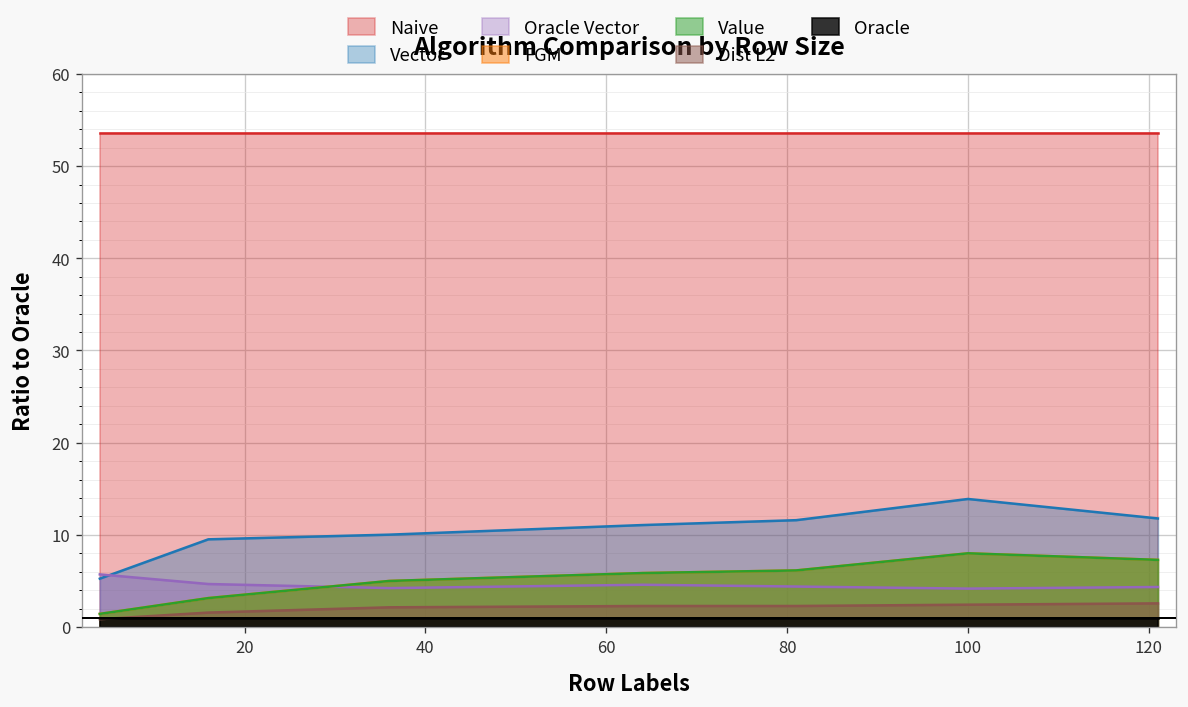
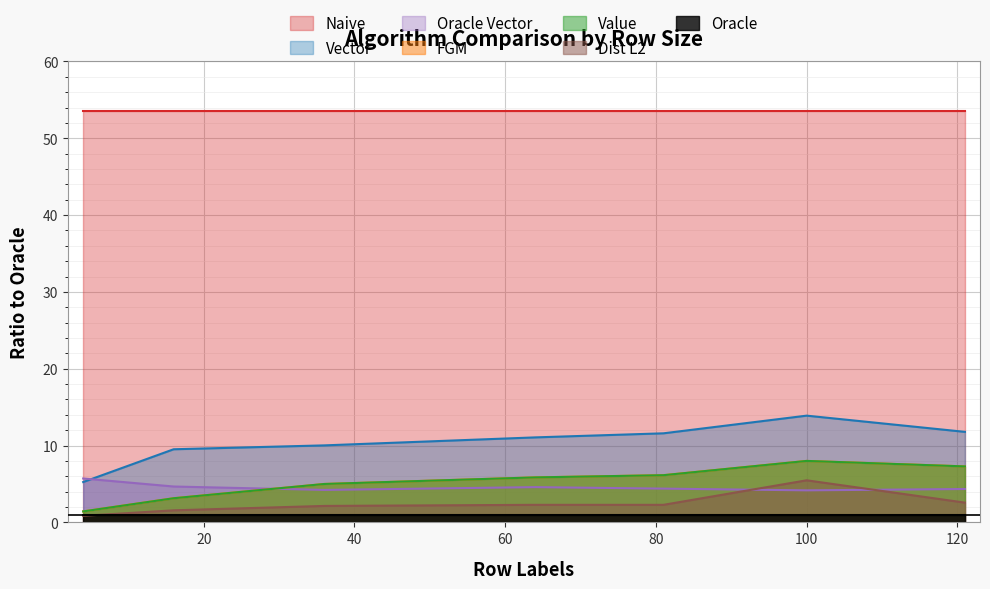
Dist L2, 100: 2 -> 5
